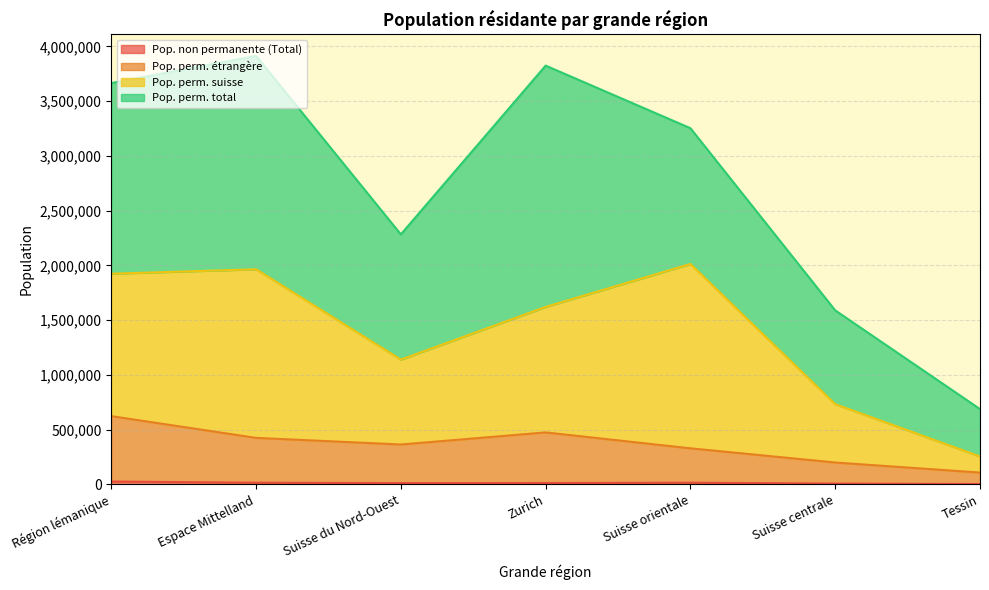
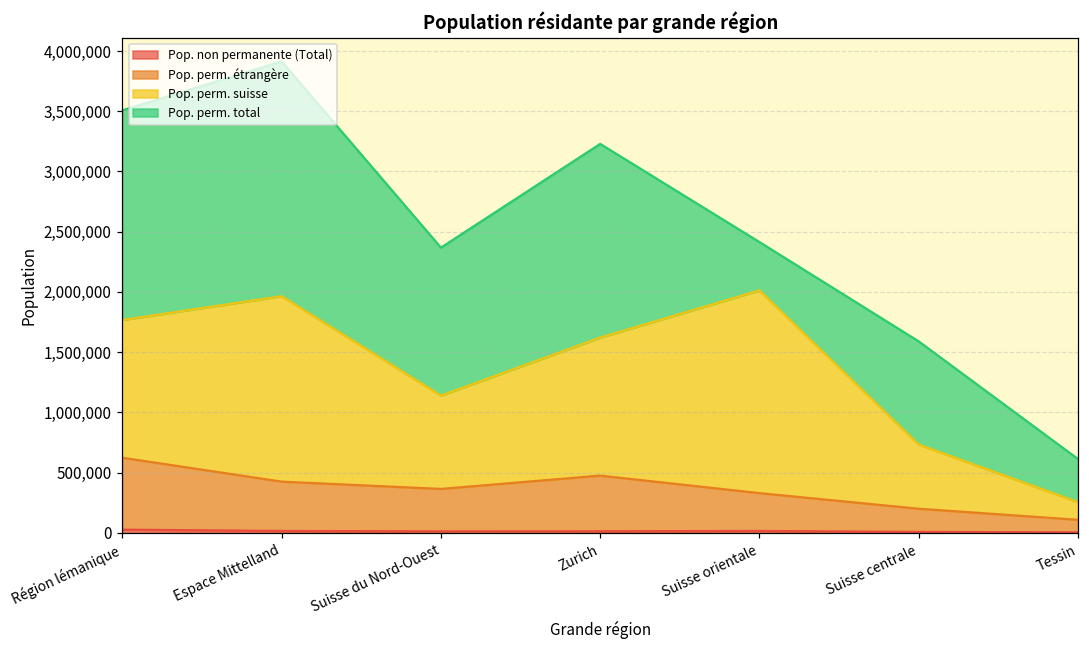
Pop. perm. suisse, Région lémanique: 1,300,000 -> 1,140,000
Pop. perm. total, Suisse du Nord-Ouest: 1,140,000 -> 1,230,000
Pop. perm. total, Zurich: 2,200,000 -> 1,610,000
Pop. perm. total, Suisse orientale: 1,240,000 -> 400,000
Pop. perm. total, Tessin: 430,000 -> 360,000
